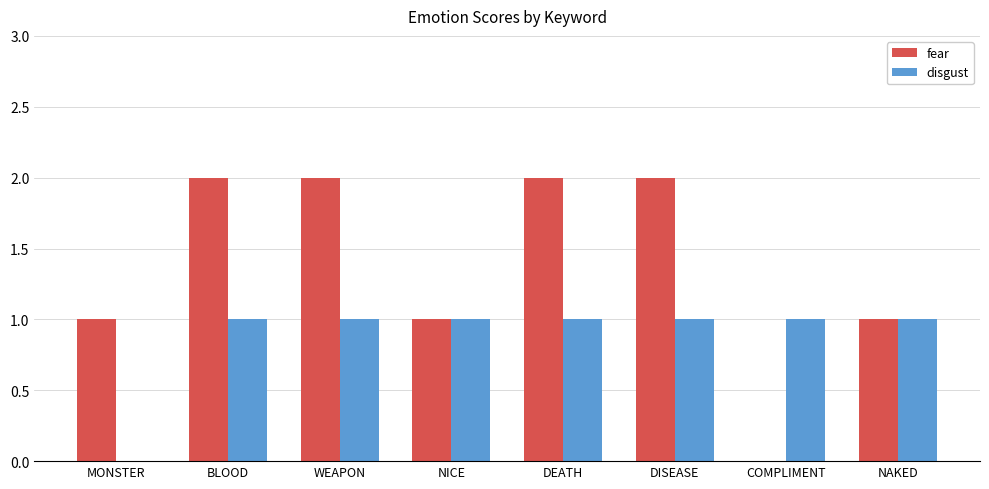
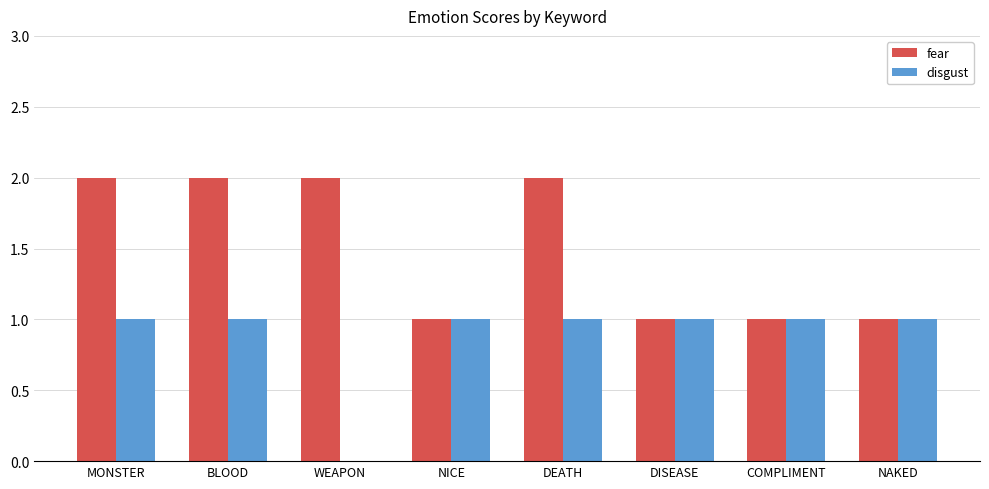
fear, MONSTER: 1 -> 2
disgust, MONSTER: 0 -> 1
disgust, WEAPON: 1 -> 0
fear, DISEASE: 2 -> 1
fear, COMPLIMENT: 0 -> 1
